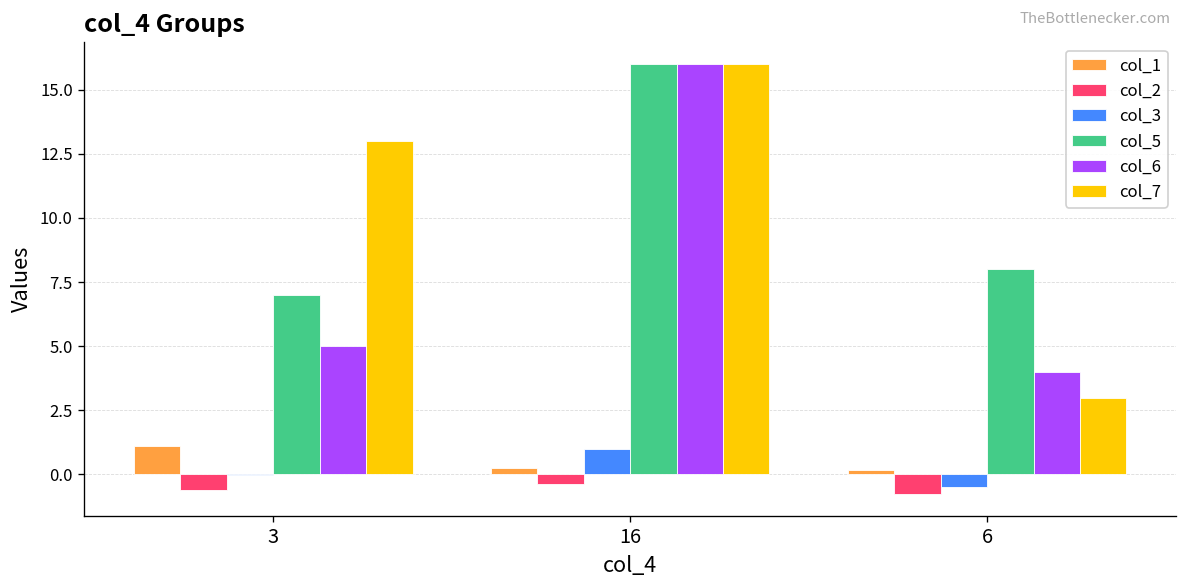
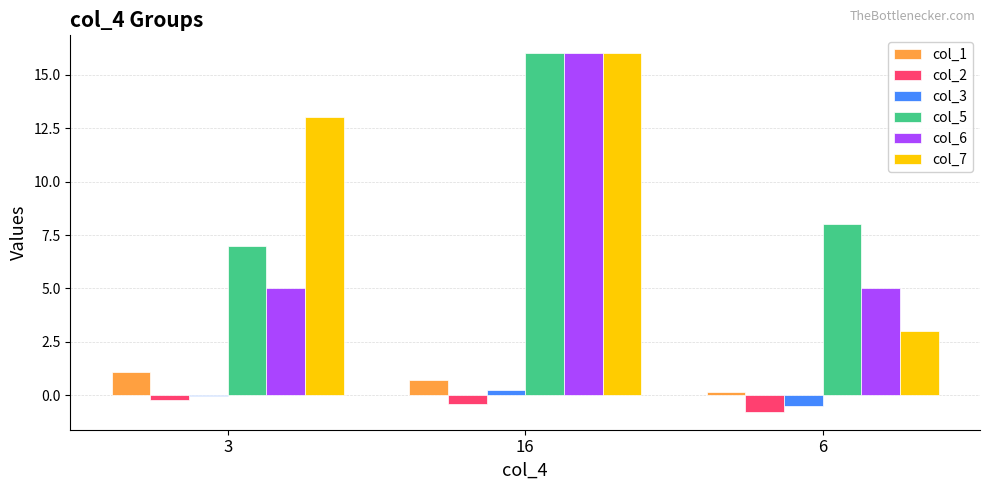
col_2, 3: -0.6 -> -0.2
col_1, 16: 0.2 -> 0.7
col_3, 16: 1.0 -> 0.3
col_6, 6: 4 -> 5
